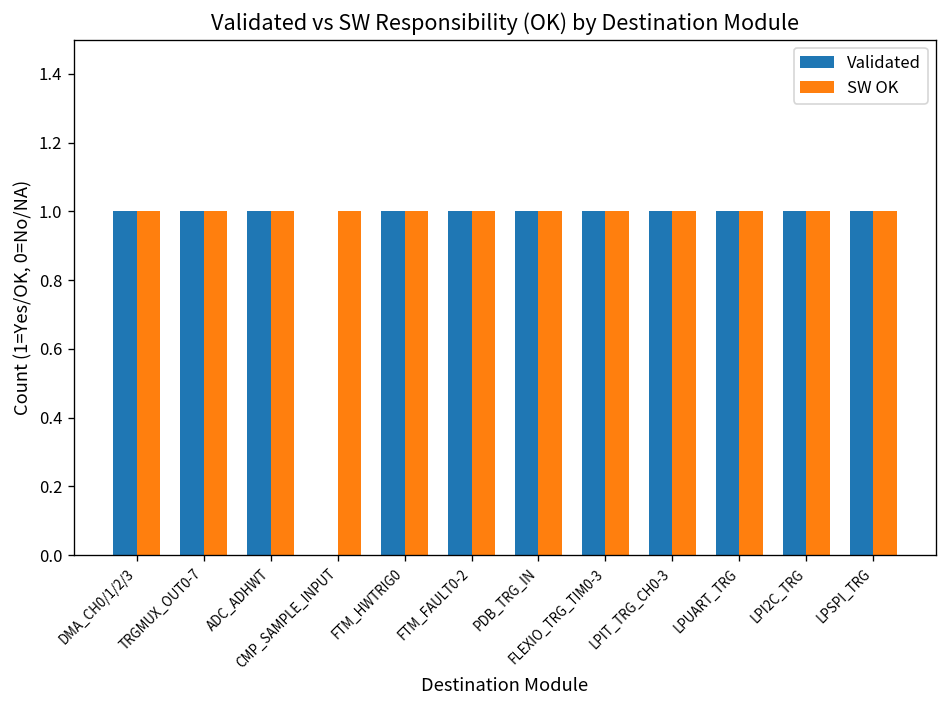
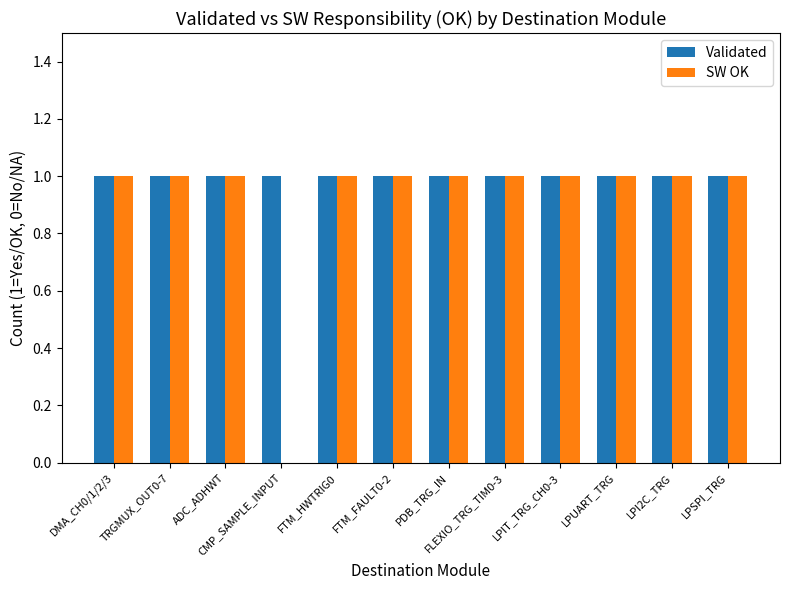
Validated, CMP_SAMPLE_INPUT: 0 -> 1
SW OK, CMP_SAMPLE_INPUT: 1 -> 0
